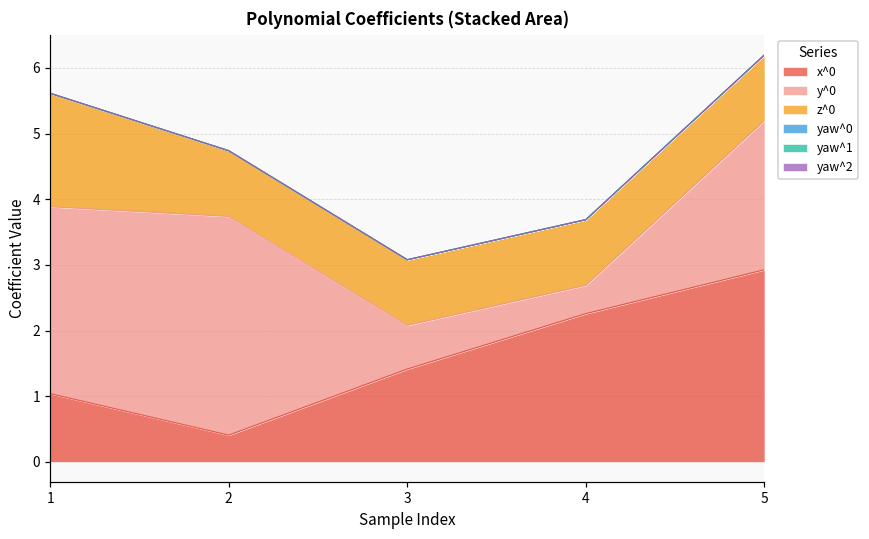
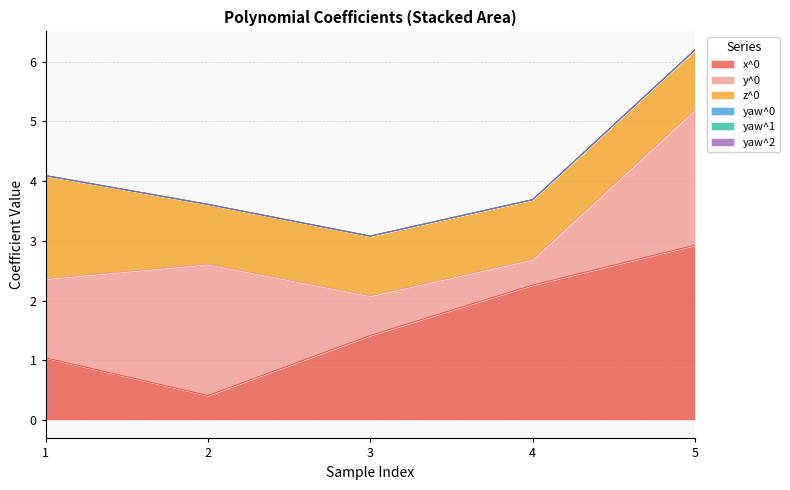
y^0, 1: 2.8 -> 1.3
y^0, 2: 3.3 -> 2.2
